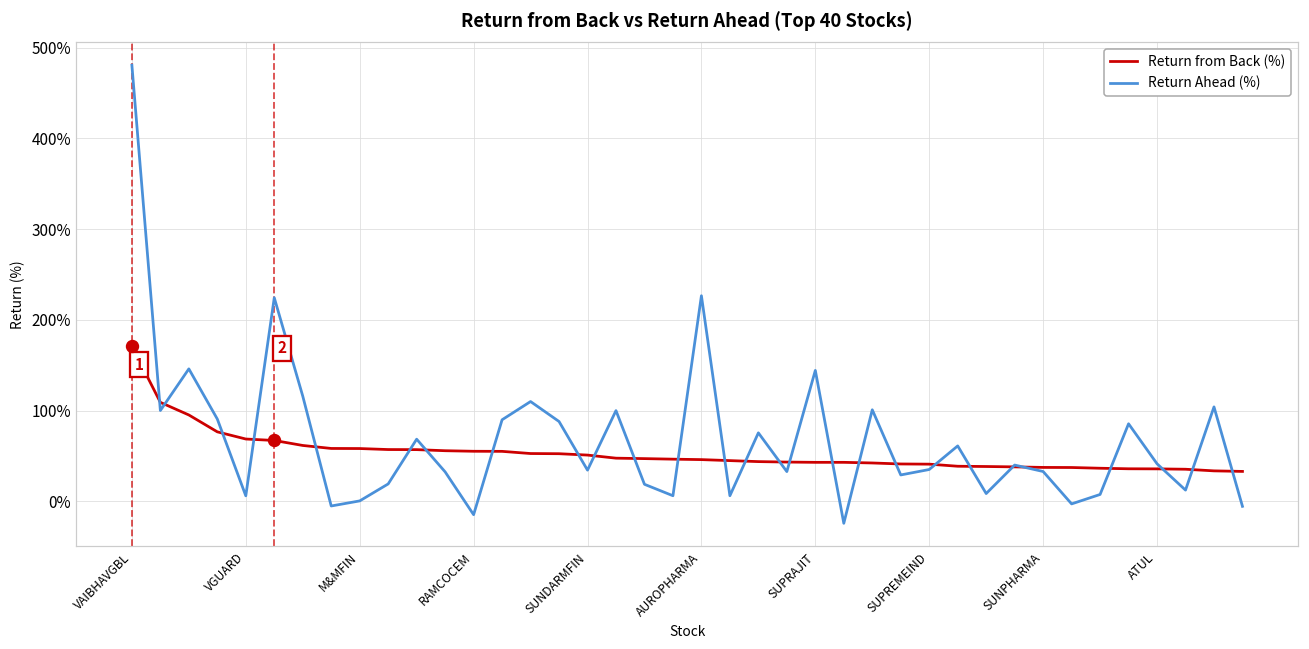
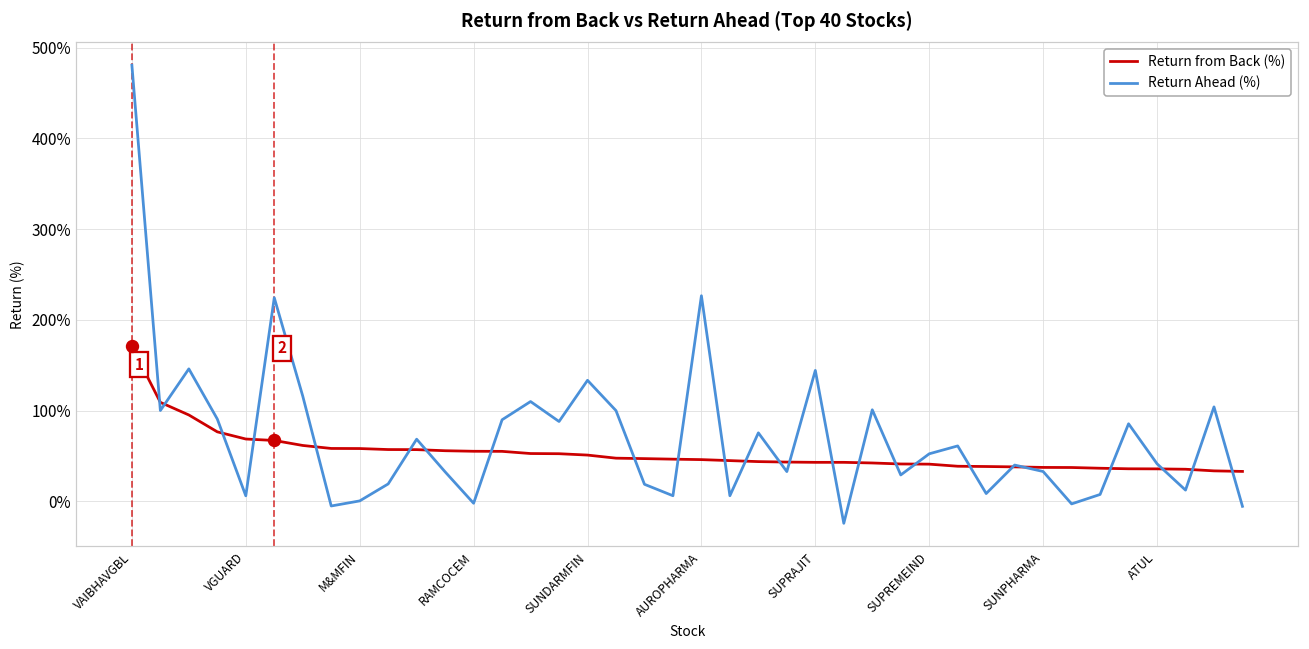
Return Ahead (%), RAMCOCEM: -10% -> 0%
Return Ahead (%), SUNDARMFIN: 30% -> 130%
Return Ahead (%), SUPREMEIND: 40% -> 50%
